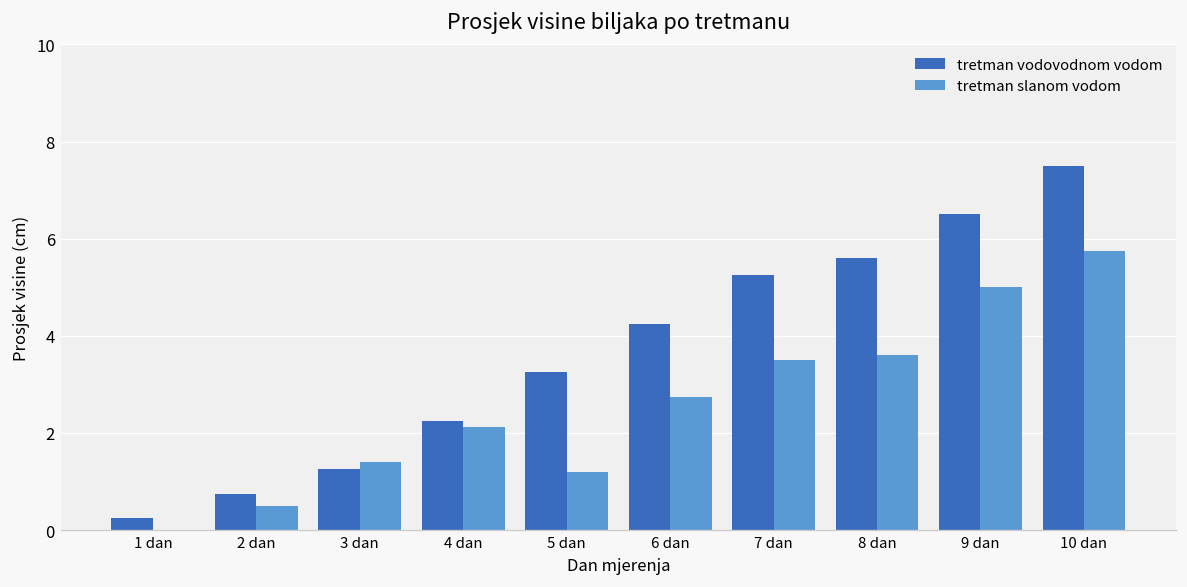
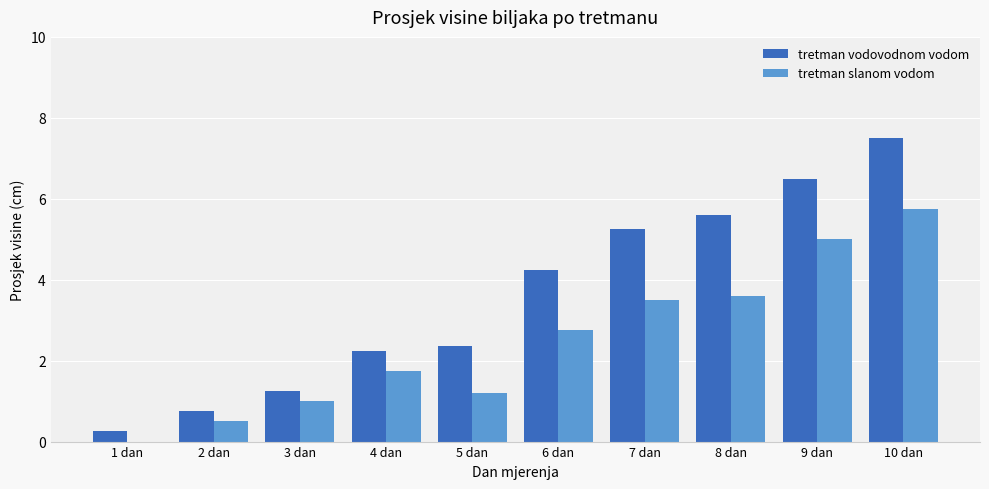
tretman slanom vodom, 3 dan: 1.4 -> 1.0
tretman slanom vodom, 4 dan: 2.1 -> 1.8
tretman vodovodnom vodom, 5 dan: 3.3 -> 2.4
